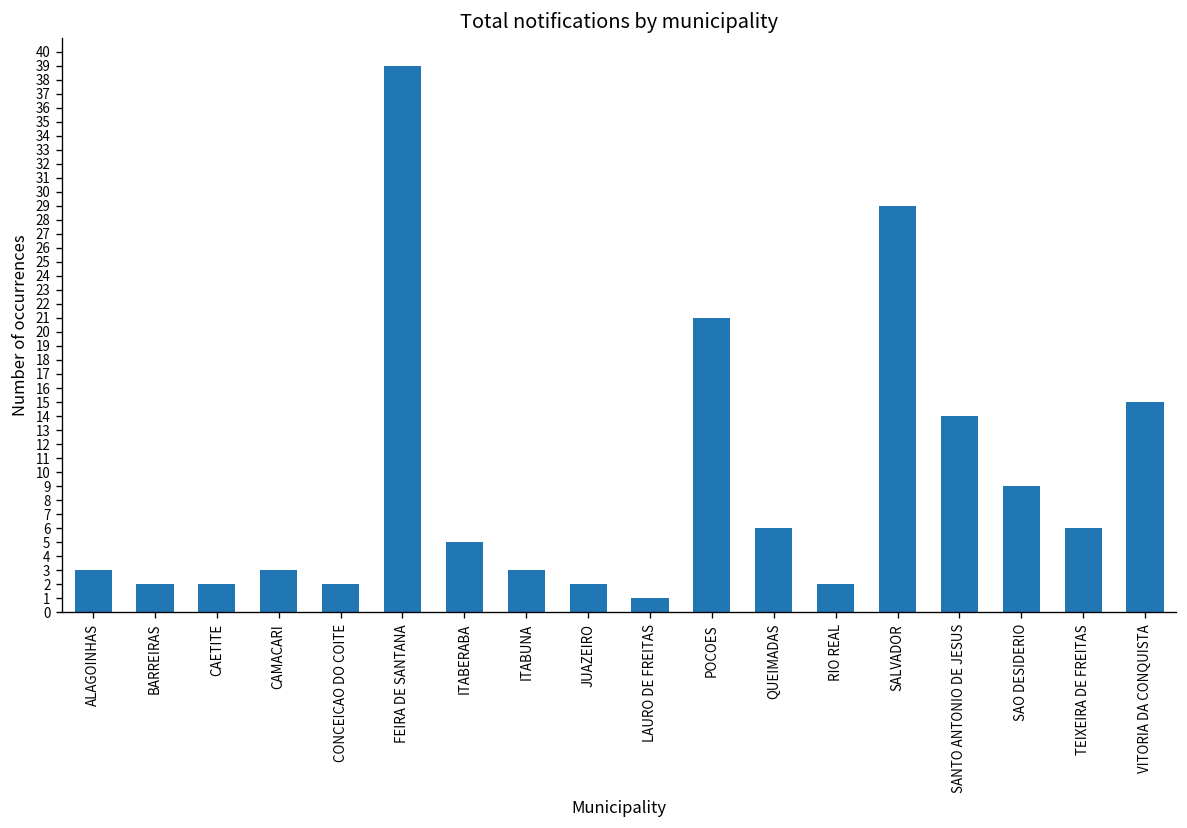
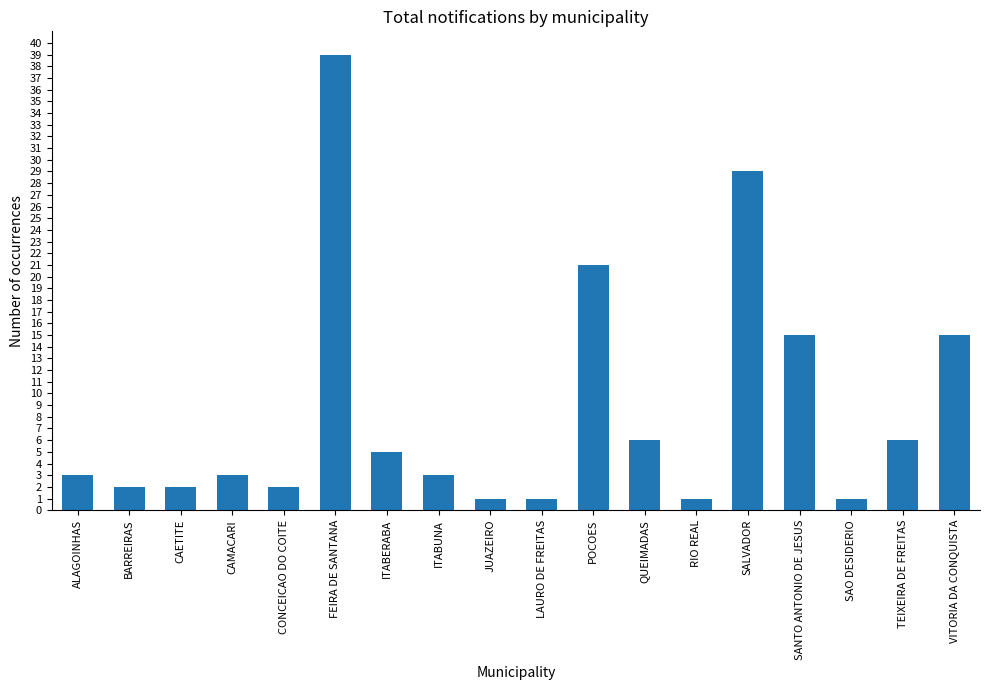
JUAZEIRO: 2 -> 1
RIO REAL: 2 -> 1
SANTO ANTONIO DE JESUS: 14 -> 15
SAO DESIDERIO: 9 -> 1
